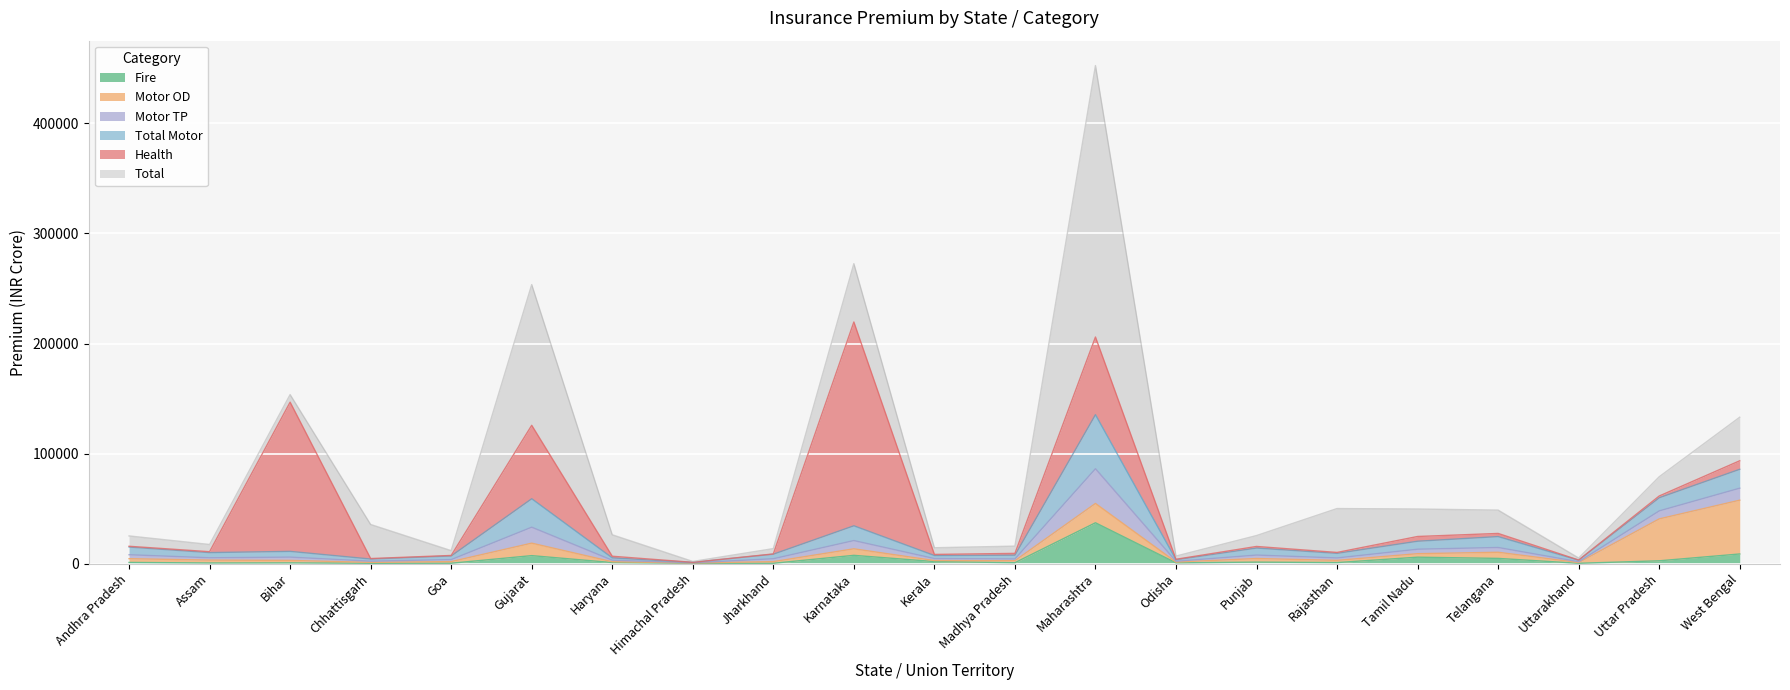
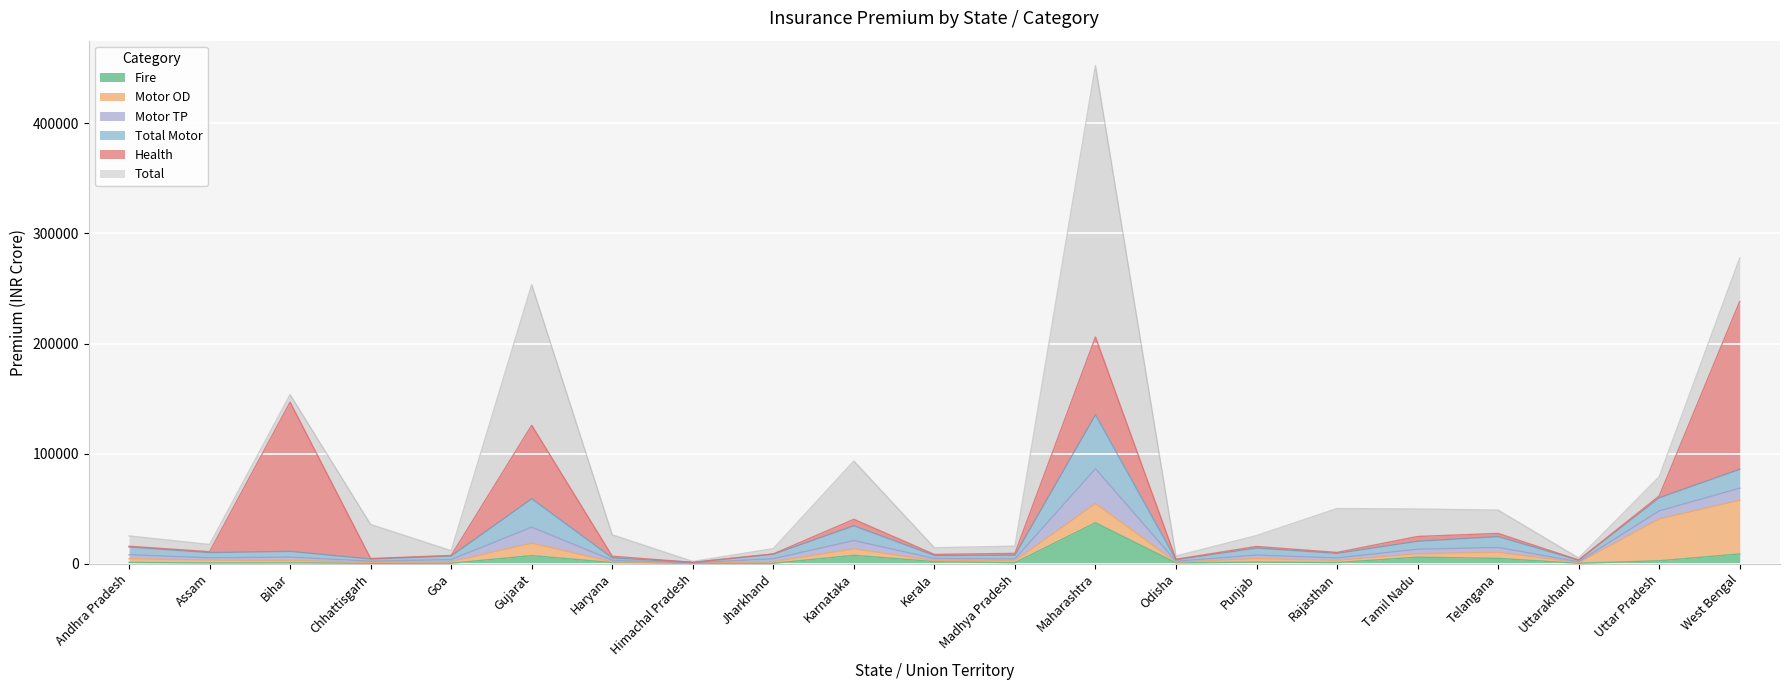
Health, Karnataka: 185000 -> 6000
Health, West Bengal: 8000 -> 152000
